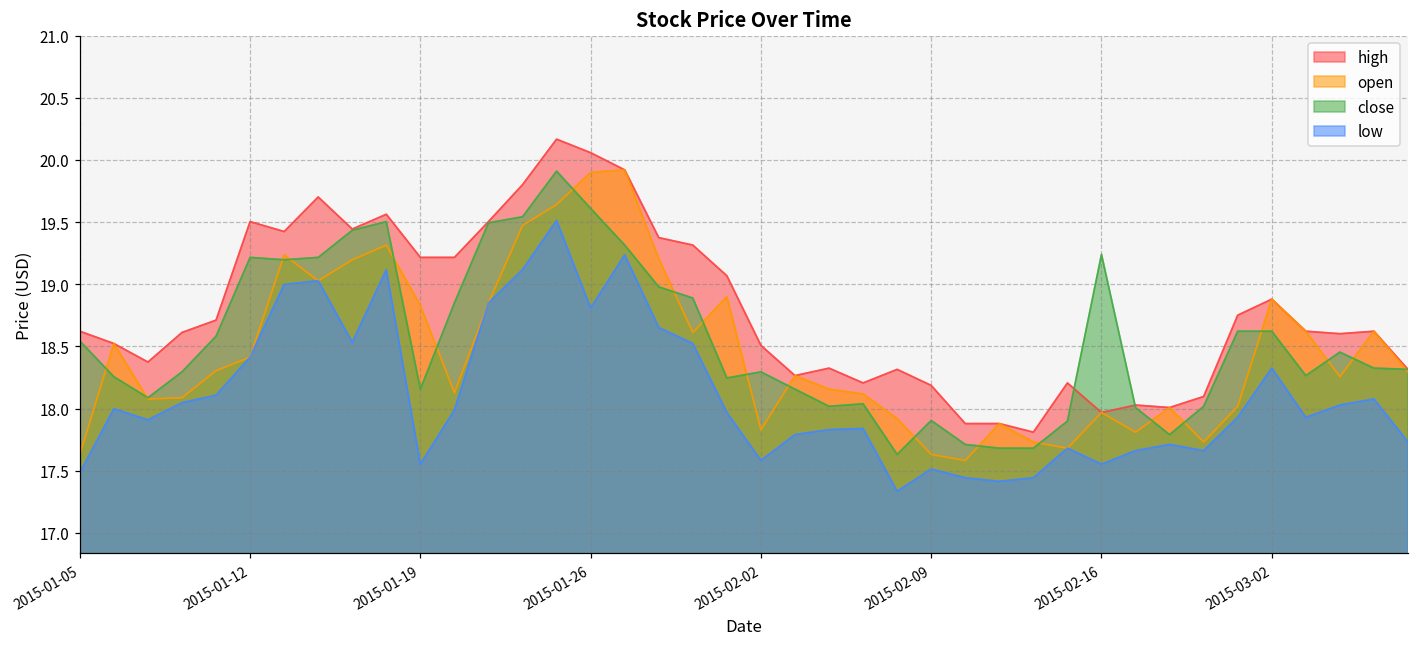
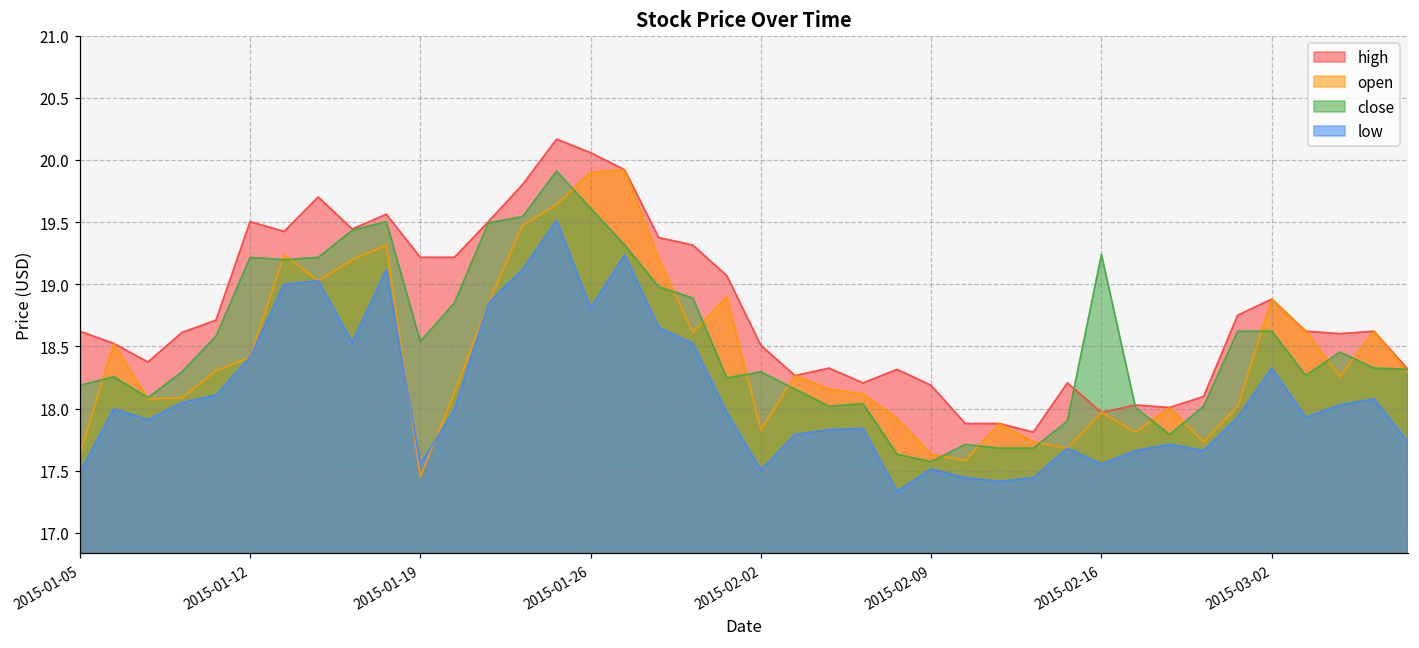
close, 2015-01-05: 18.54 -> 18.19
open, 2015-01-19: 18.83 -> 17.45
close, 2015-01-19: 18.16 -> 18.54
low, 2015-02-02: 17.58 -> 17.50
close, 2015-02-09: 17.90 -> 17.57
